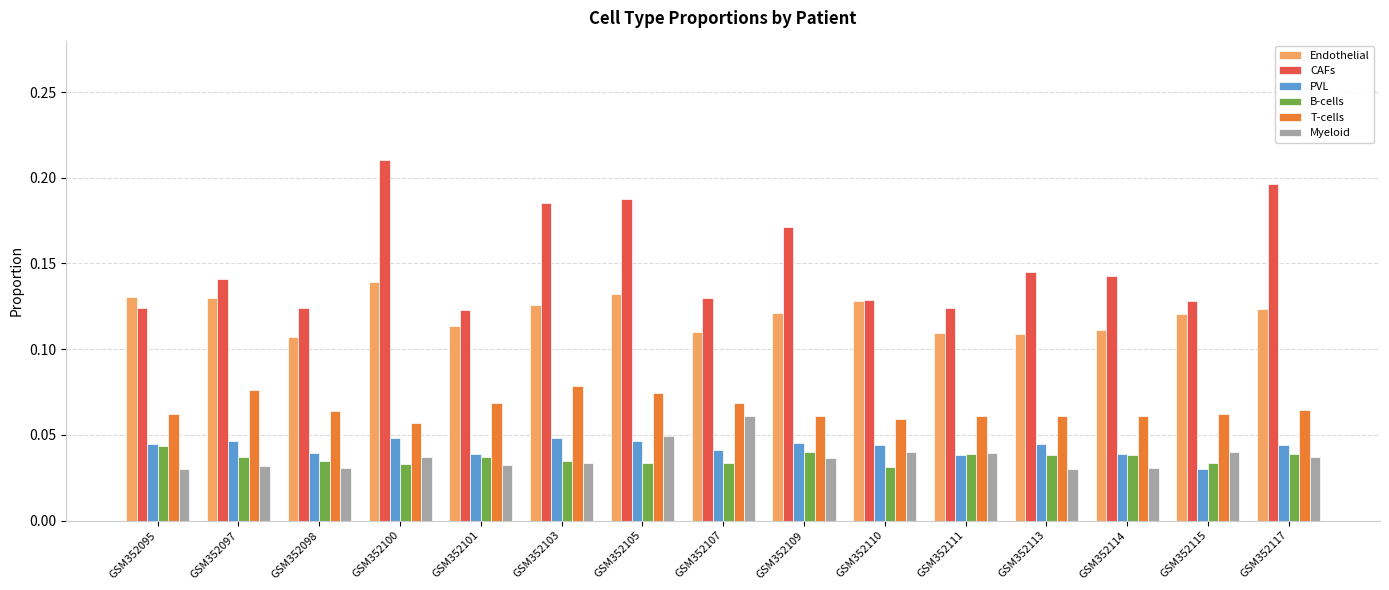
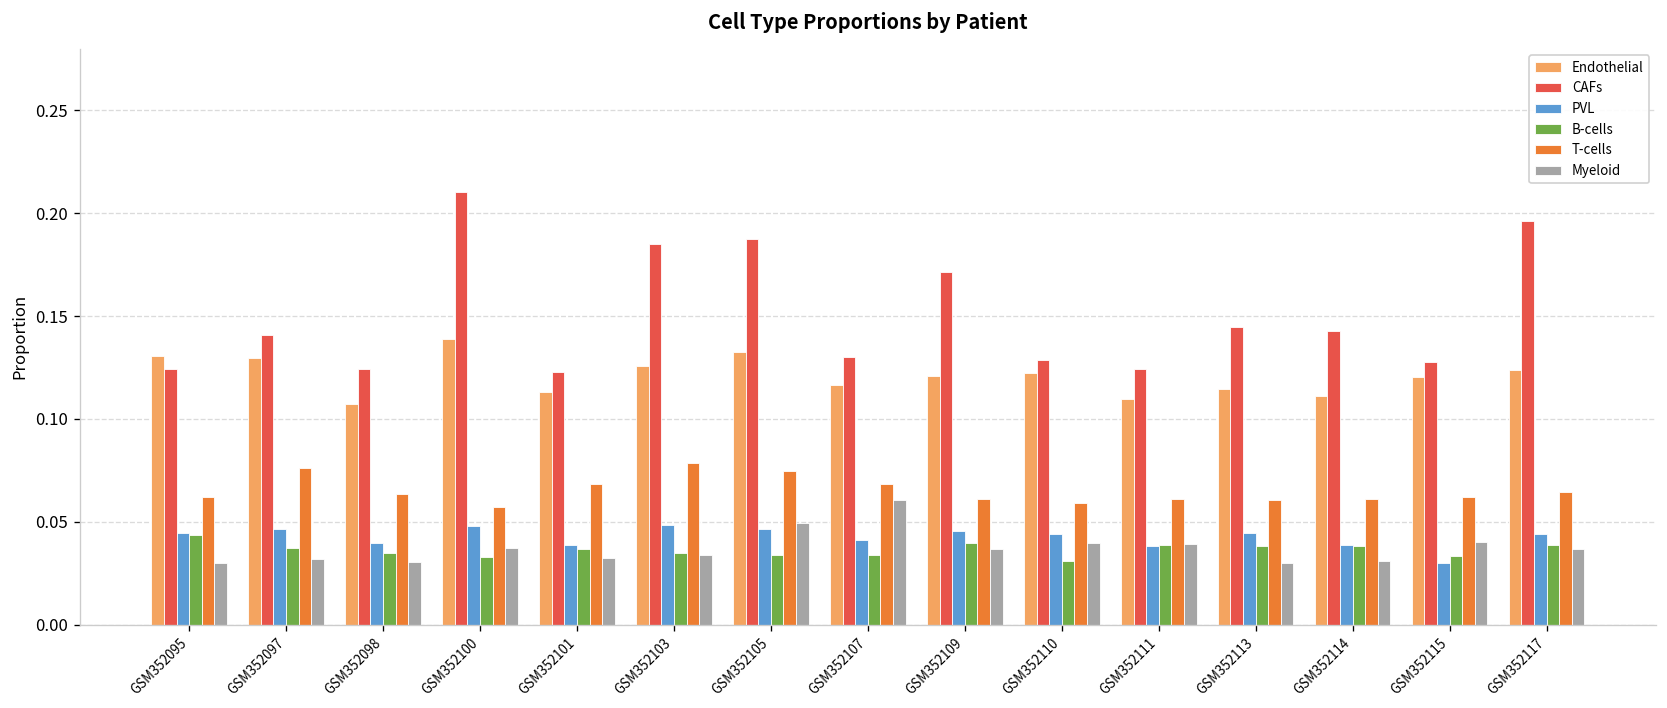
Endothelial, GSM352107: 0.110 -> 0.116
Endothelial, GSM352110: 0.128 -> 0.123
Endothelial, GSM352113: 0.109 -> 0.114
